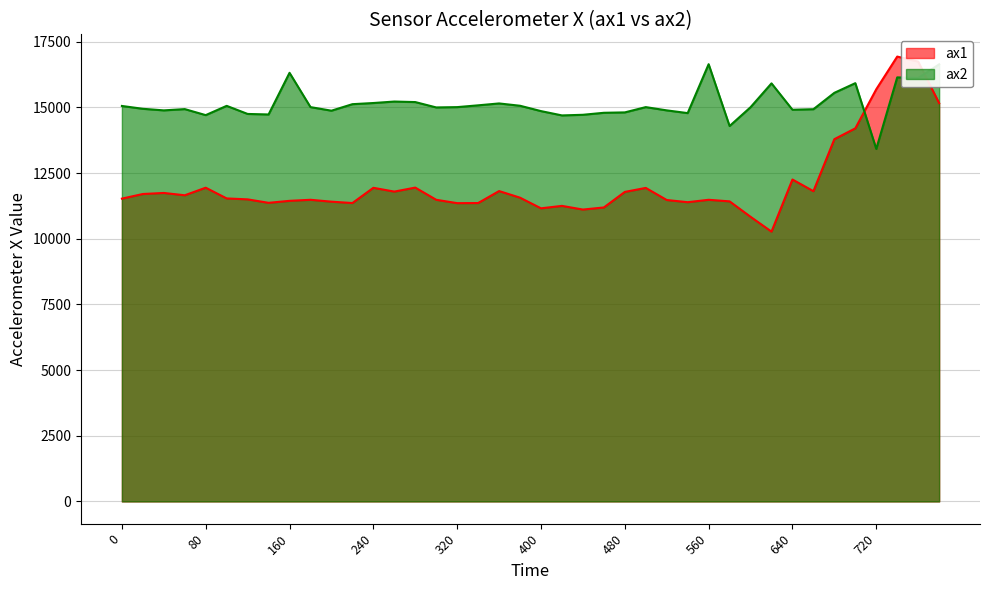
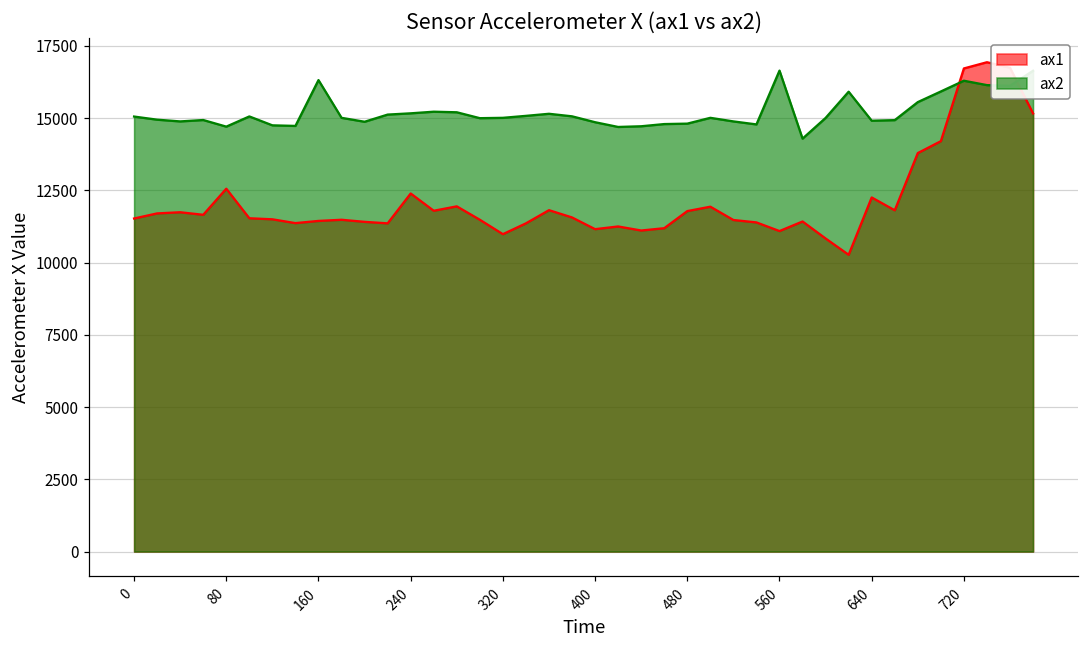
ax1, 80: 11900 -> 12600
ax1, 240: 11900 -> 12400
ax1, 320: 11400 -> 11000
ax1, 560: 11500 -> 11100
ax1, 720: 15700 -> 16700
ax2, 720: 13400 -> 16300
